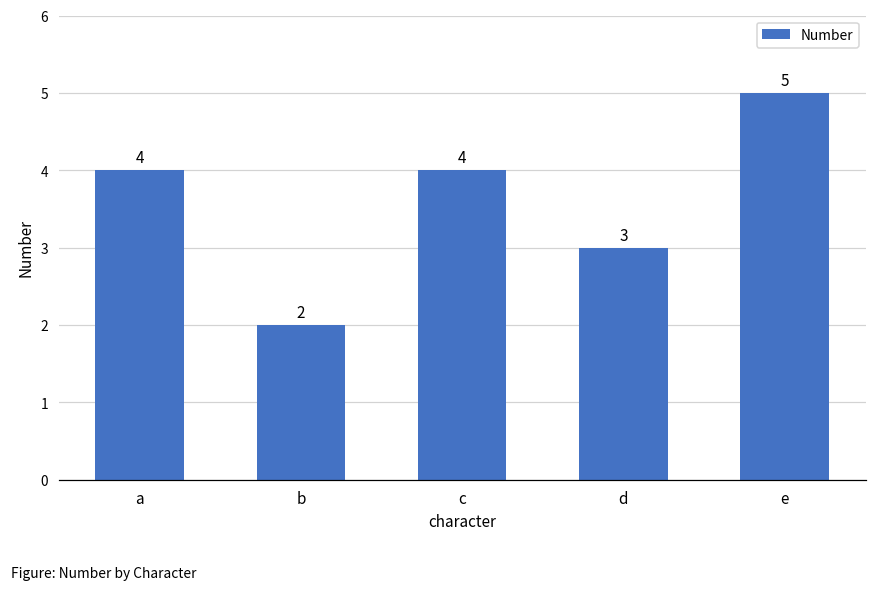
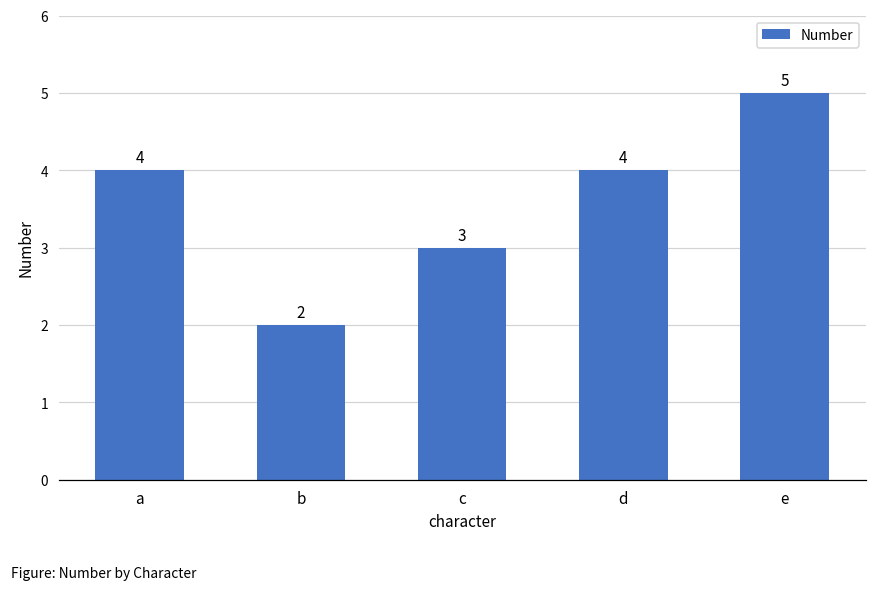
c: 4 -> 3
d: 3 -> 4
